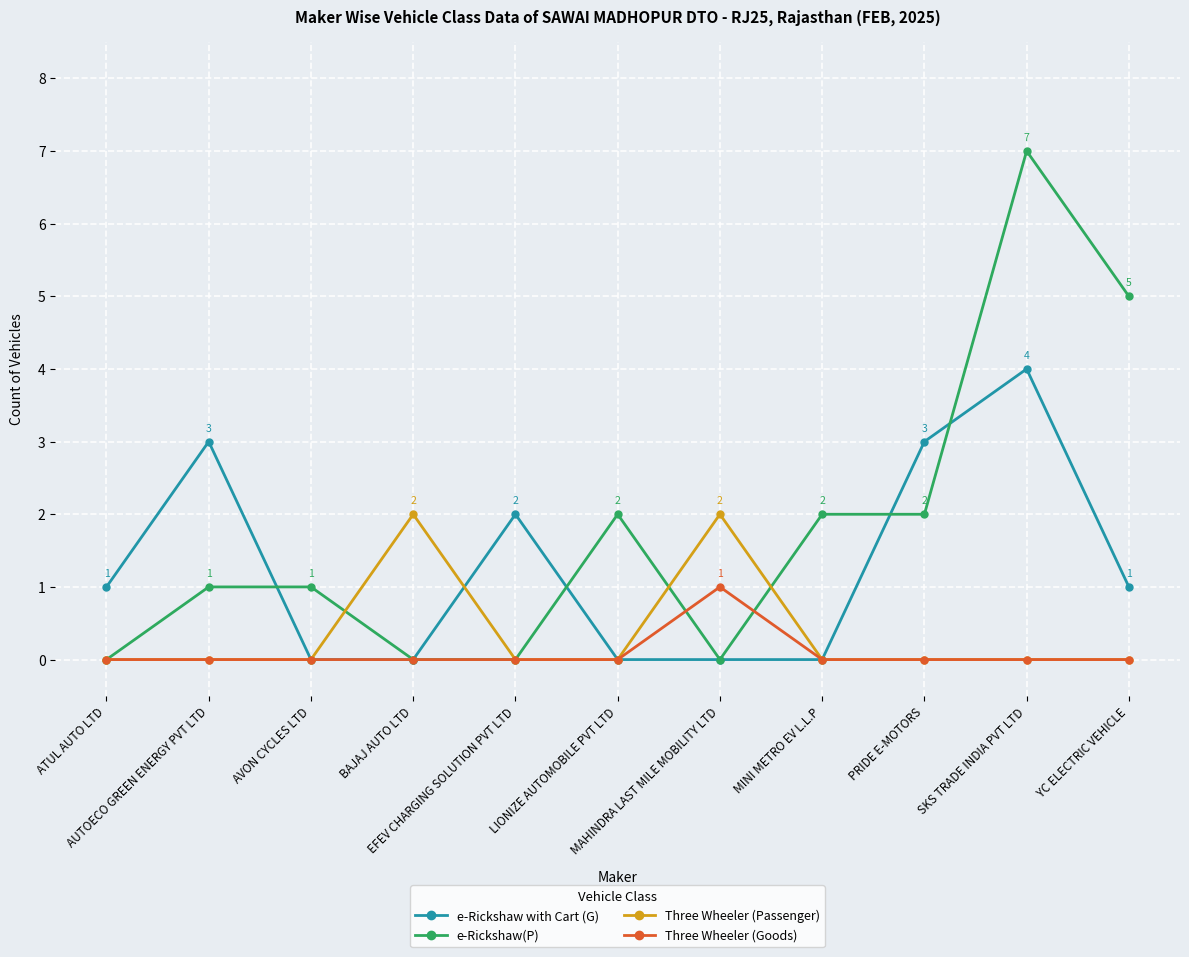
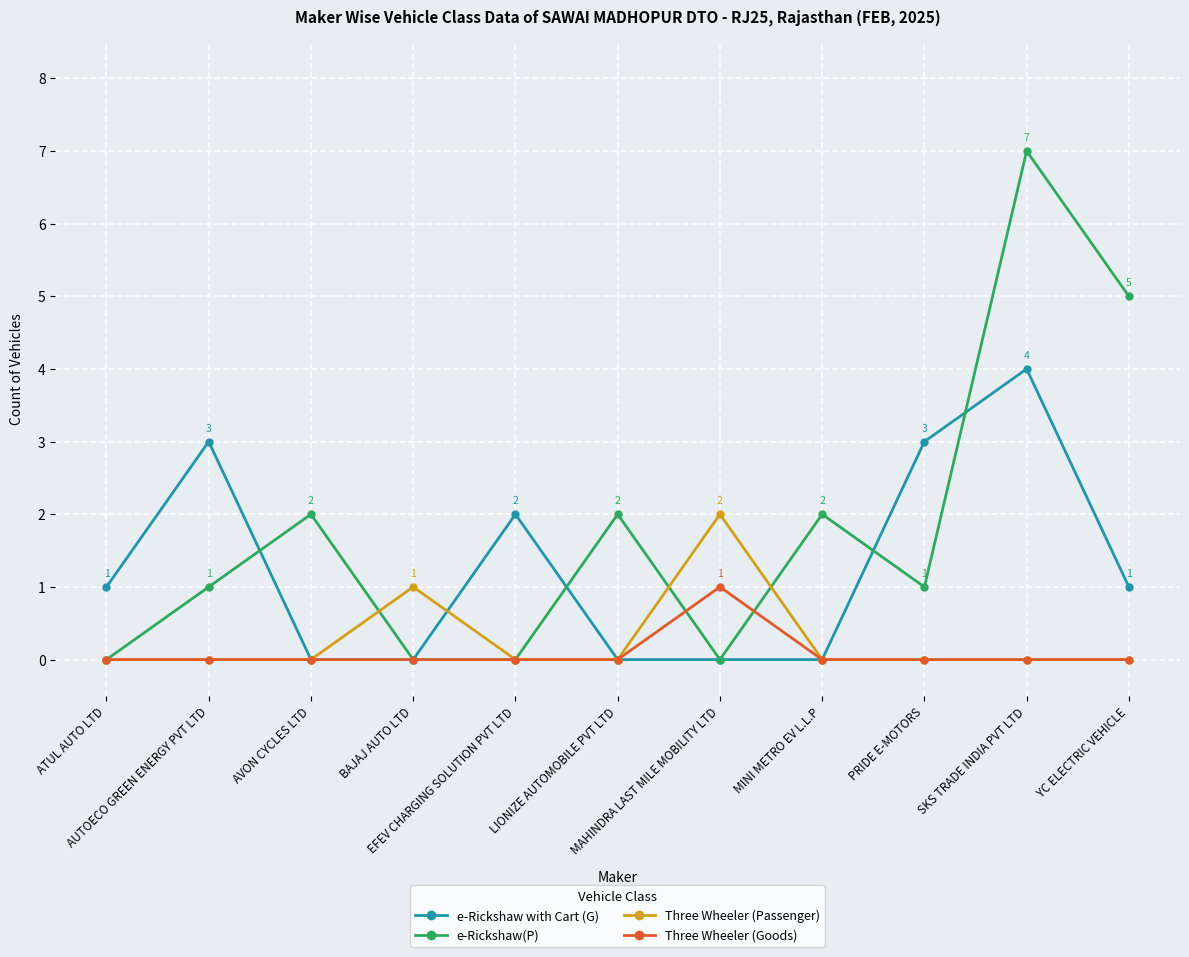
e-Rickshaw(P), AVON CYCLES LTD: 1 -> 2
Three Wheeler (Passenger), BAJAJ AUTO LTD: 2 -> 1
e-Rickshaw(P), PRIDE E-MOTORS: 2 -> 1
